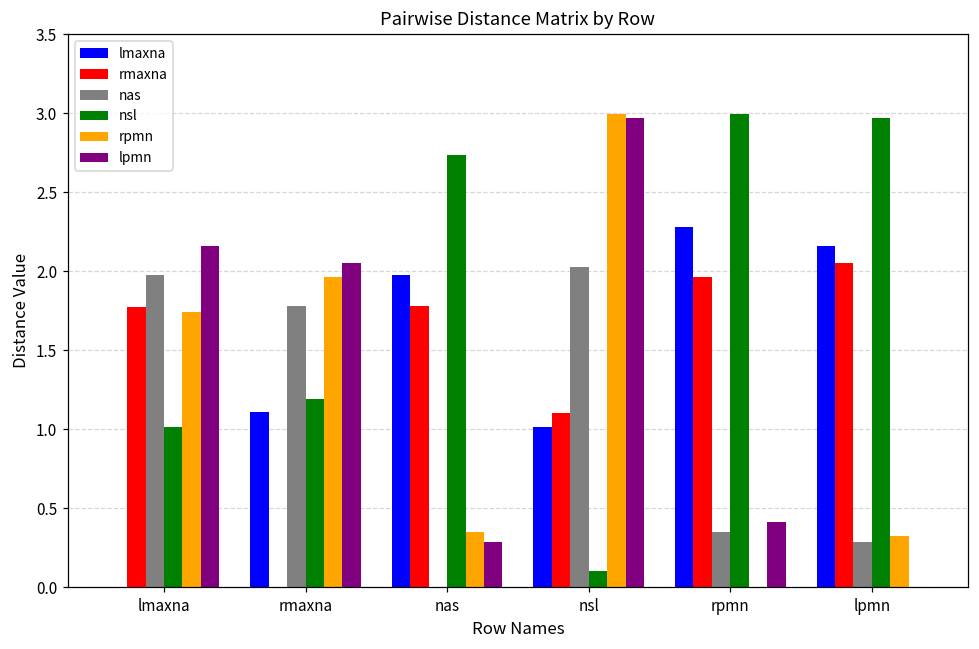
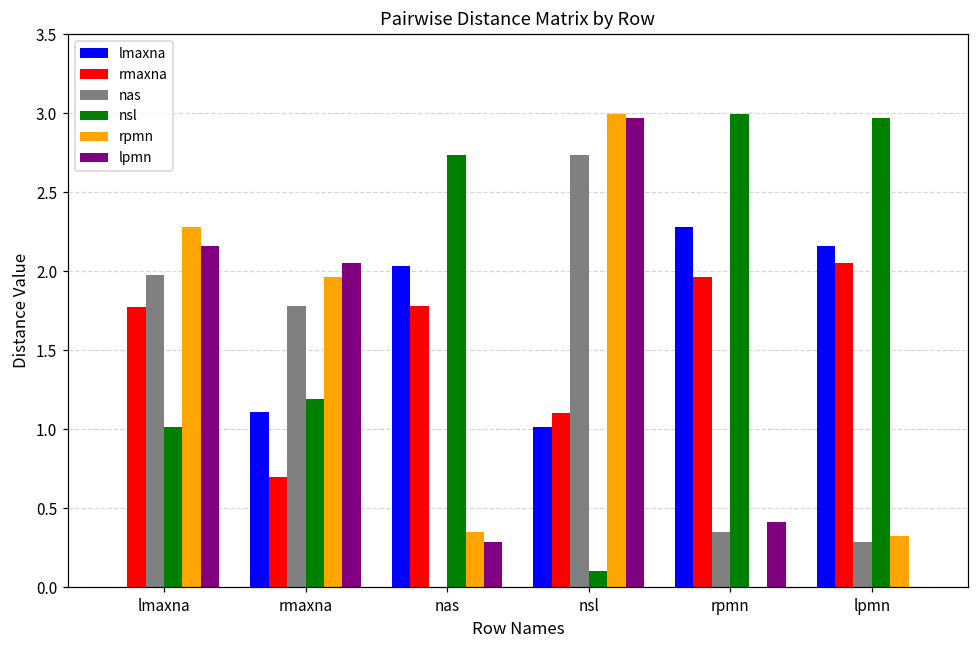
rpmn, lmaxna: 1.74 -> 2.28
rmaxna, rmaxna: 0.0 -> 0.7
lmaxna, nas: 1.97 -> 2.03
nas, nsl: 2.03 -> 2.74
